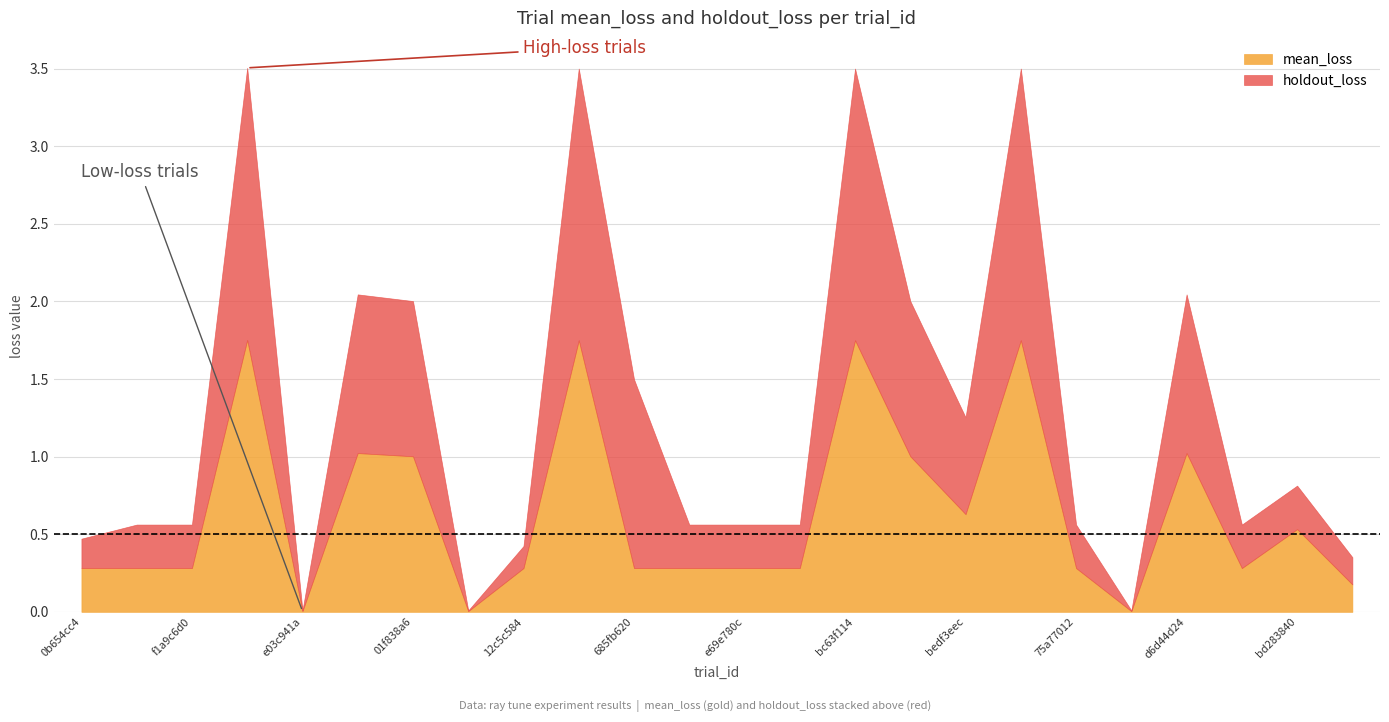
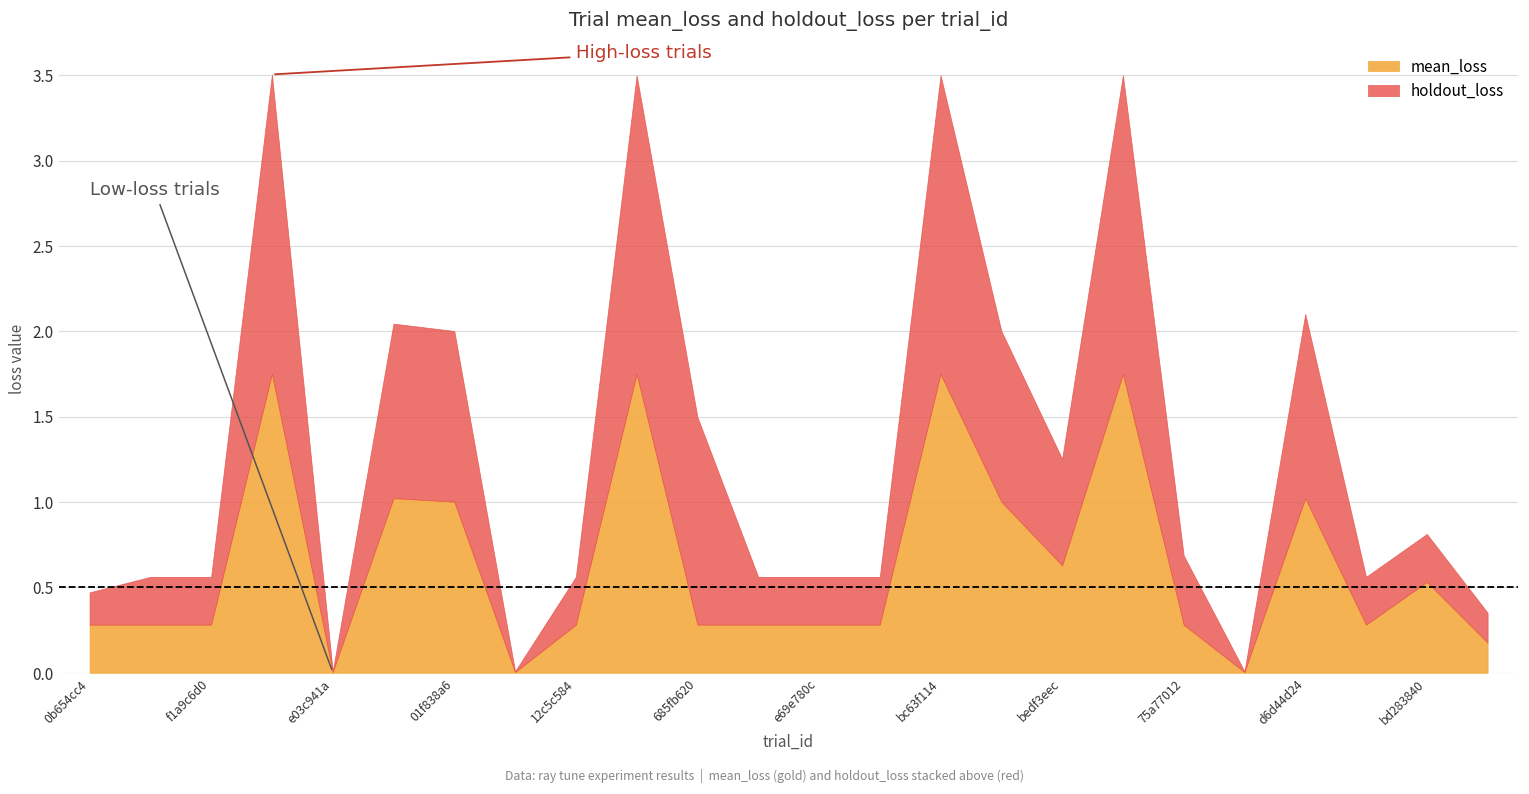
holdout_loss, 12c5c584: 0.14 -> 0.28
holdout_loss, 75a77012: 0.28 -> 0.41
holdout_loss, d6d44d24: 1.02 -> 1.08
